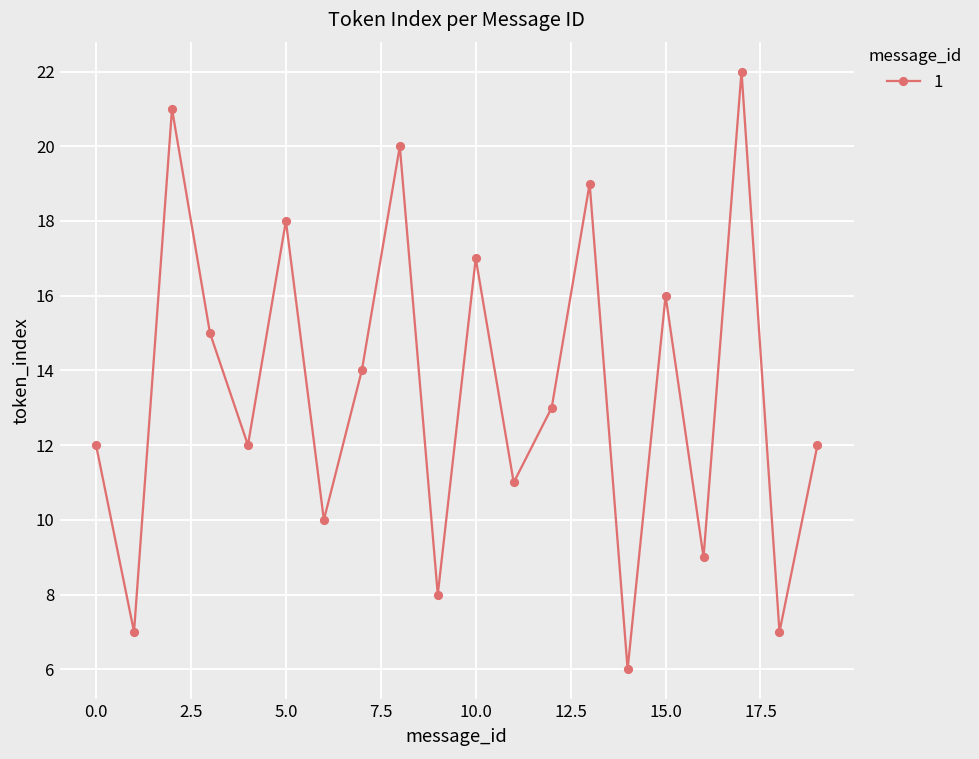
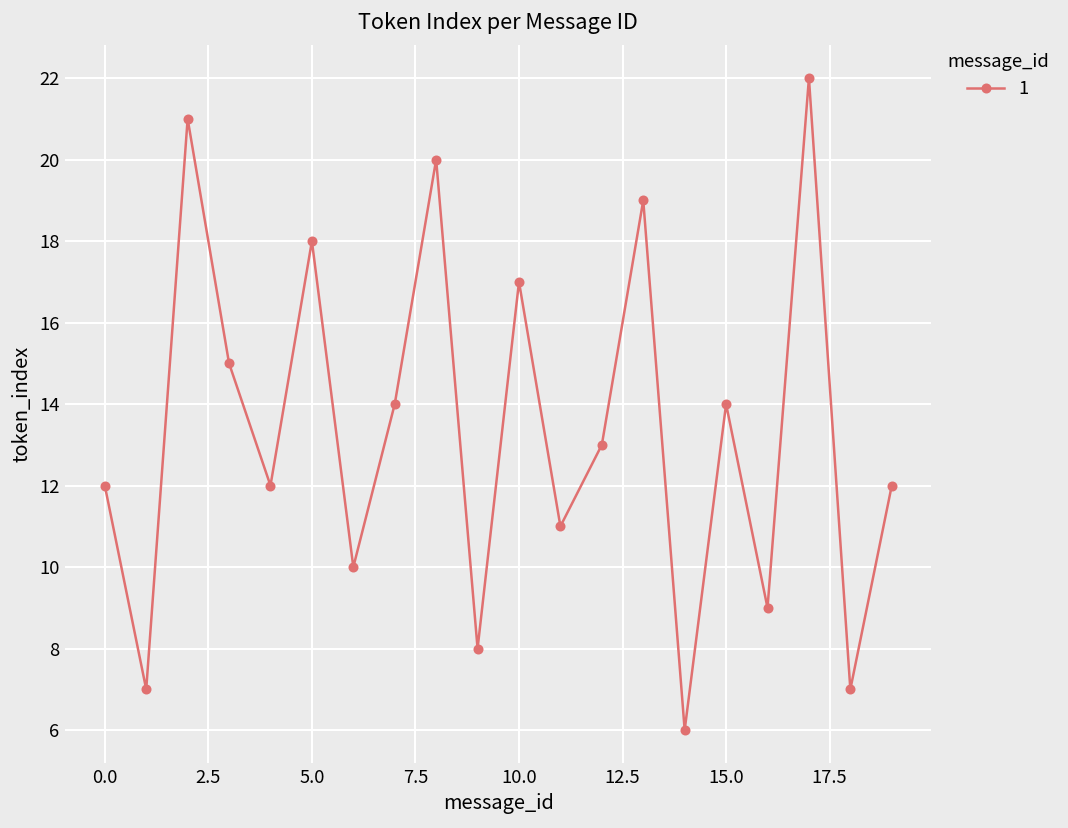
15.0: 16 -> 14
